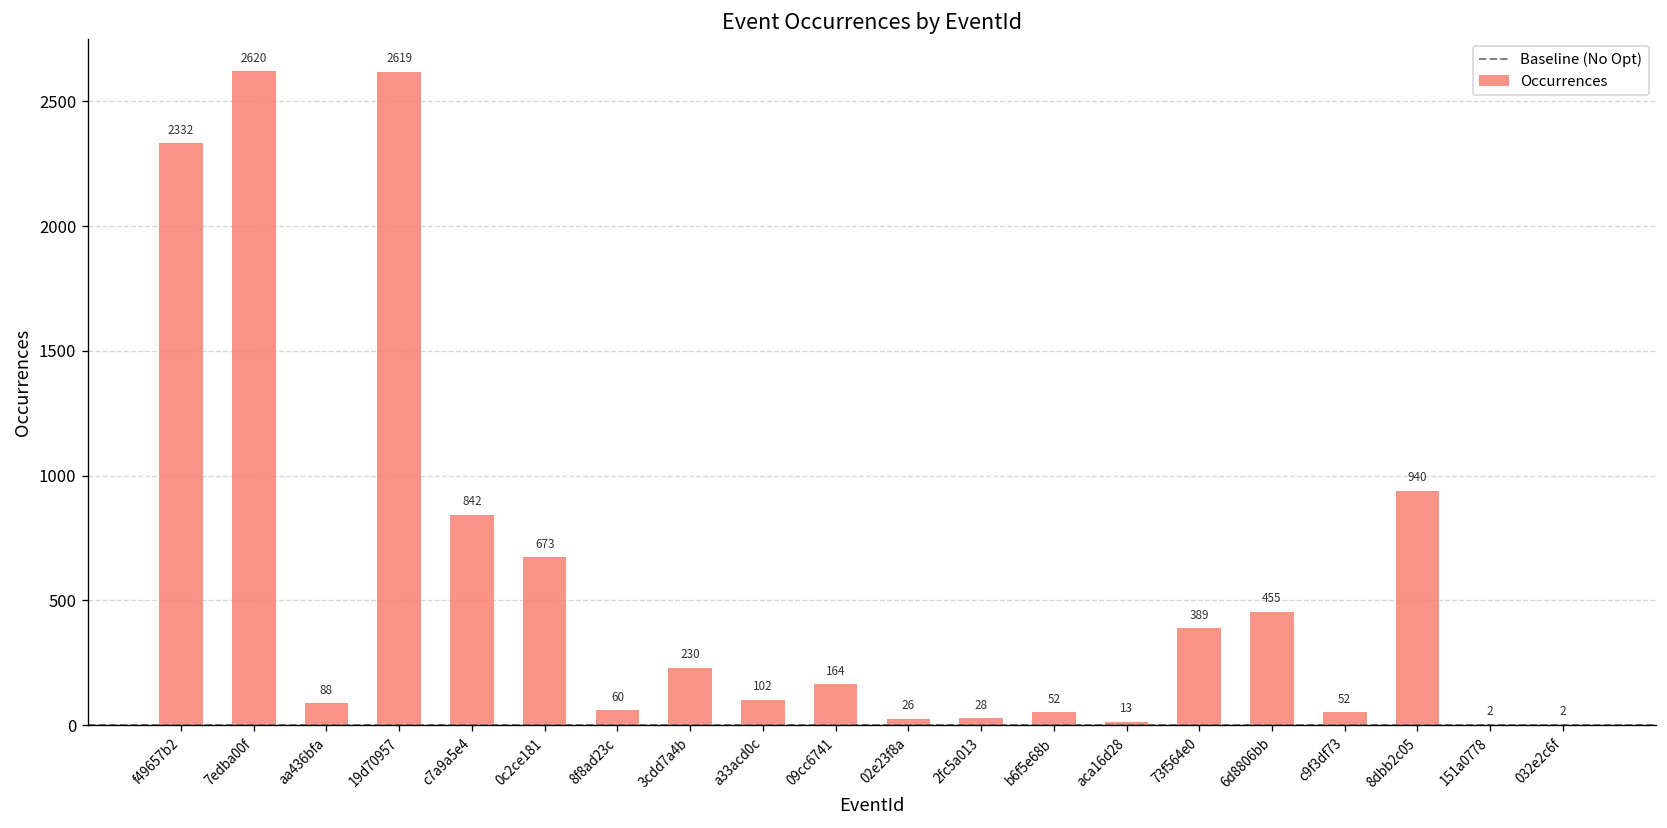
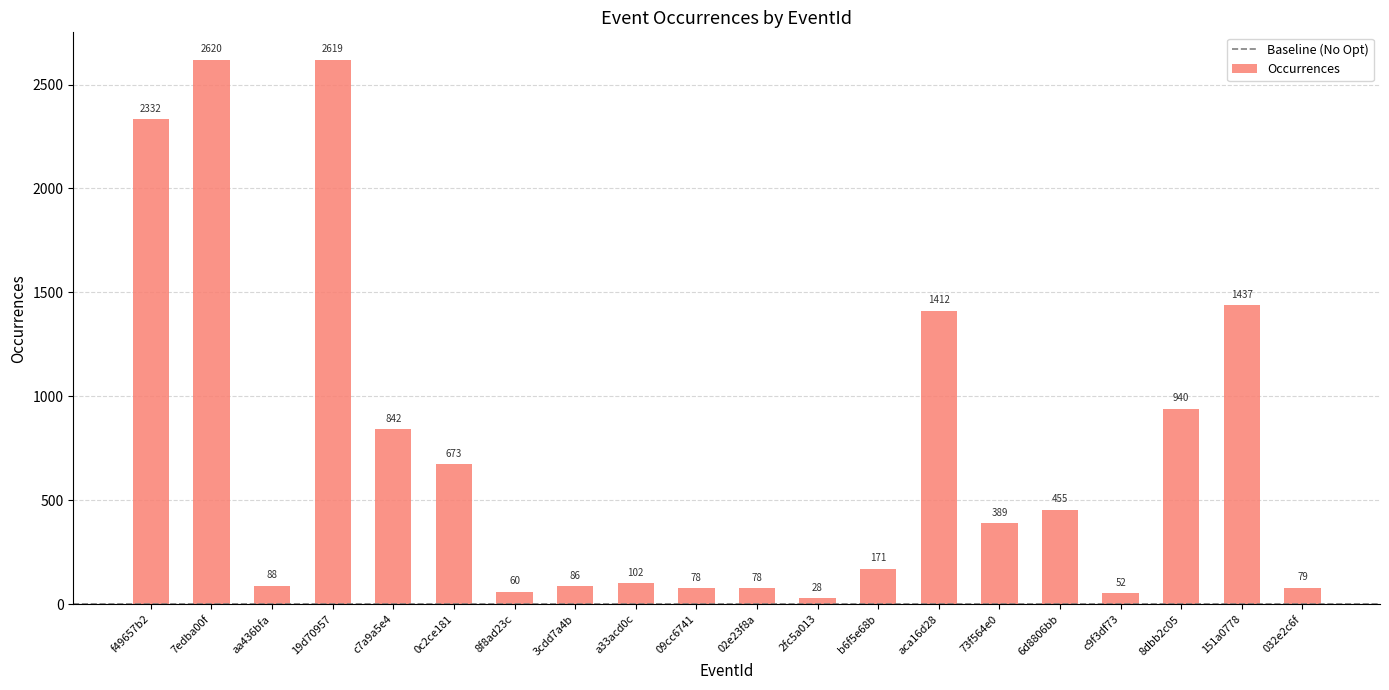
3cdd7a4b: 230 -> 86
09cc6741: 164 -> 78
02e23f8a: 26 -> 78
b6f5e68b: 52 -> 171
aca16d28: 13 -> 1412
151a0778: 2 -> 1437
032e2c6f: 2 -> 79
